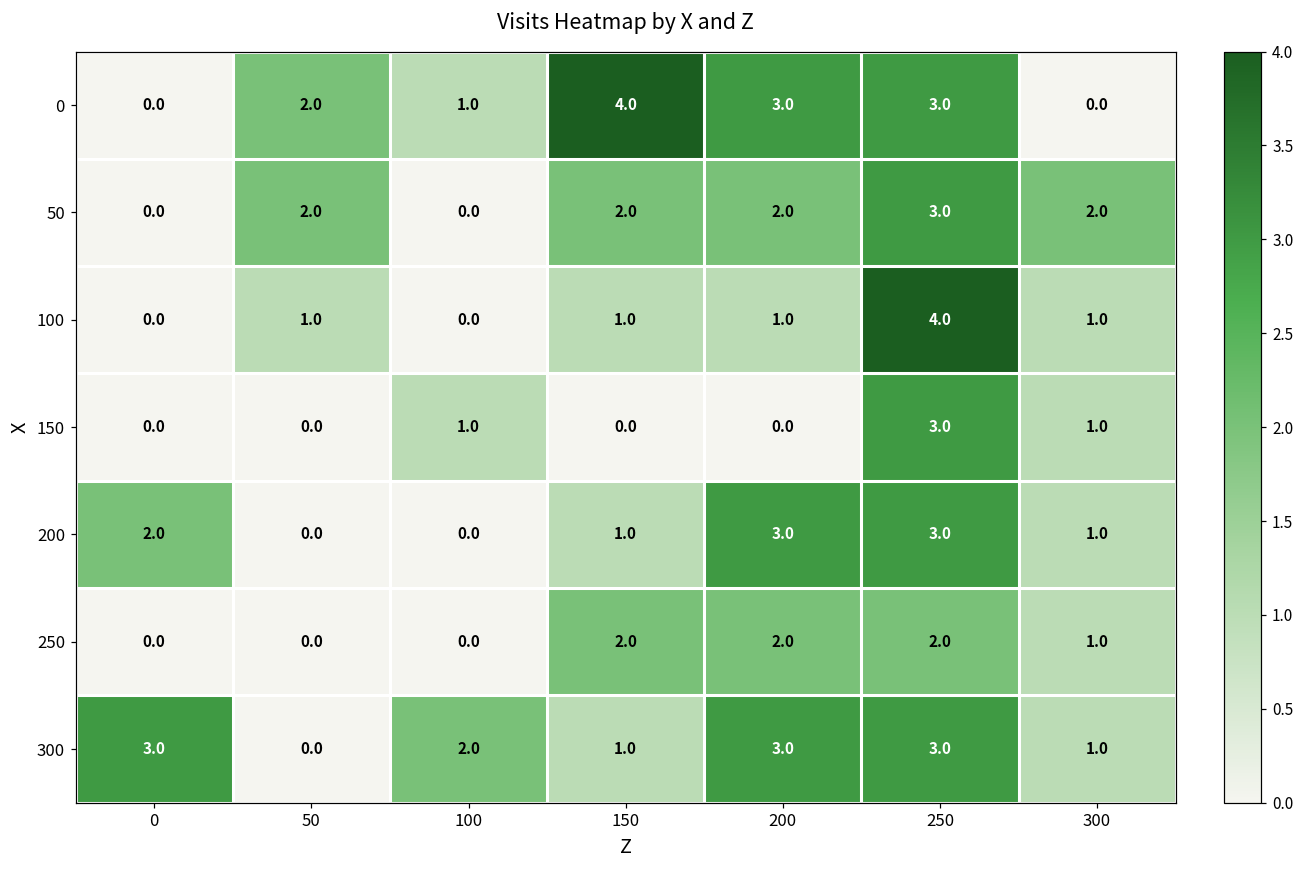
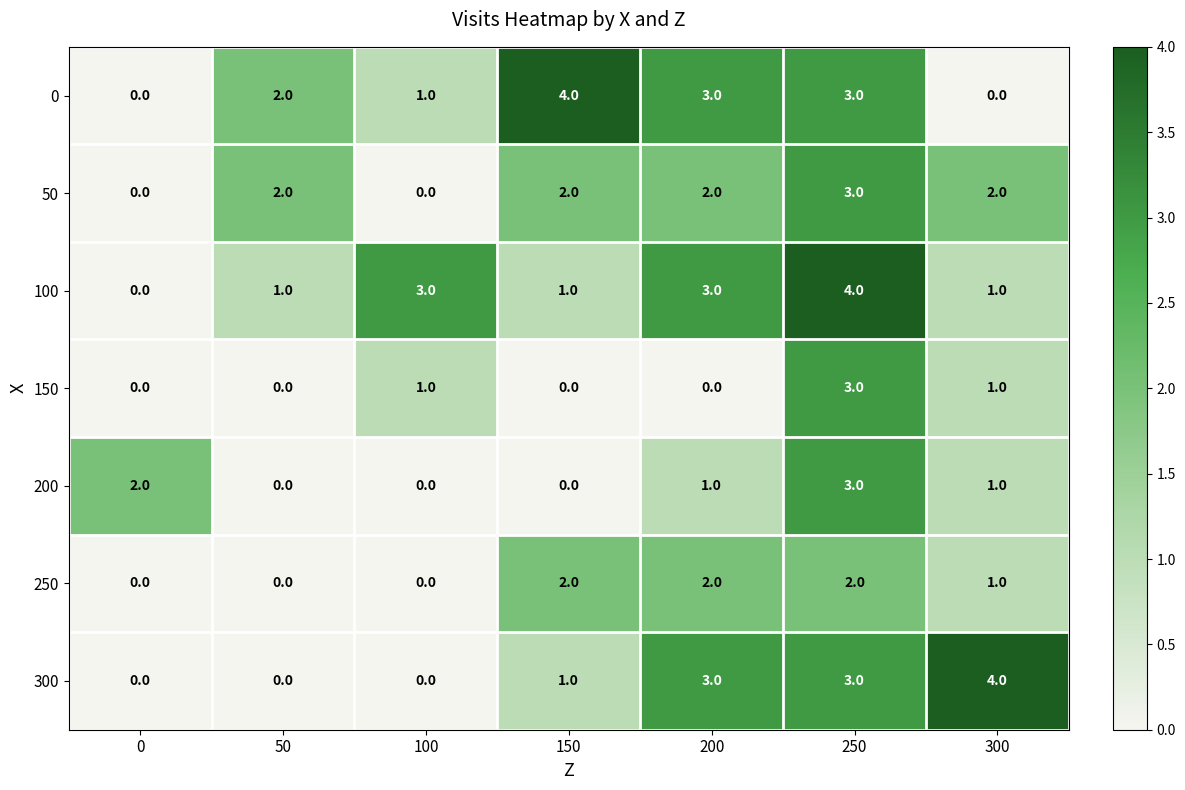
100, 100: 0.0 -> 3.0
100, 200: 1.0 -> 3.0
200, 150: 1.0 -> 0.0
200, 200: 3.0 -> 1.0
300, 0: 3.0 -> 0.0
300, 100: 2.0 -> 0.0
300, 300: 1.0 -> 4.0
